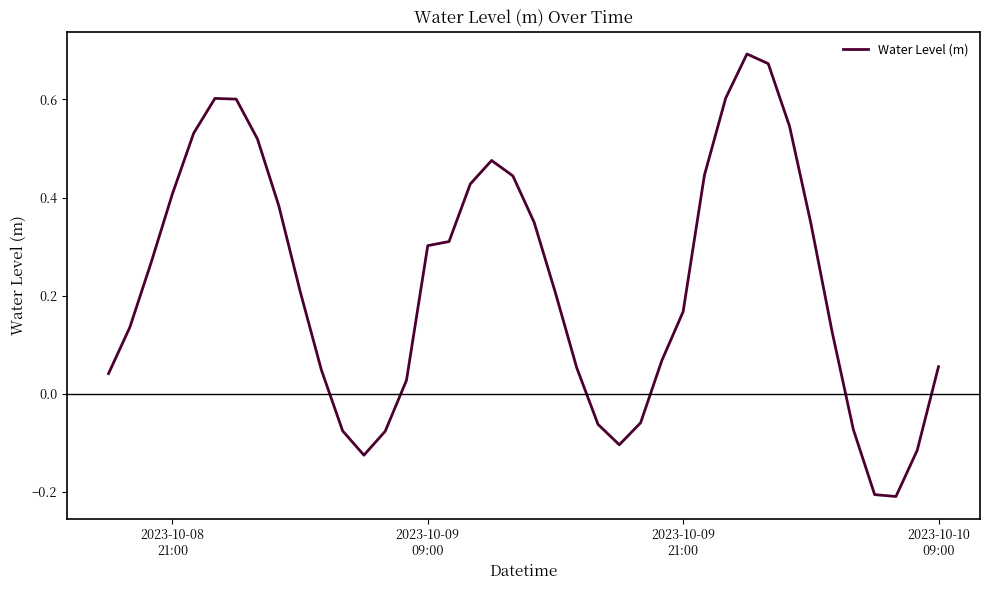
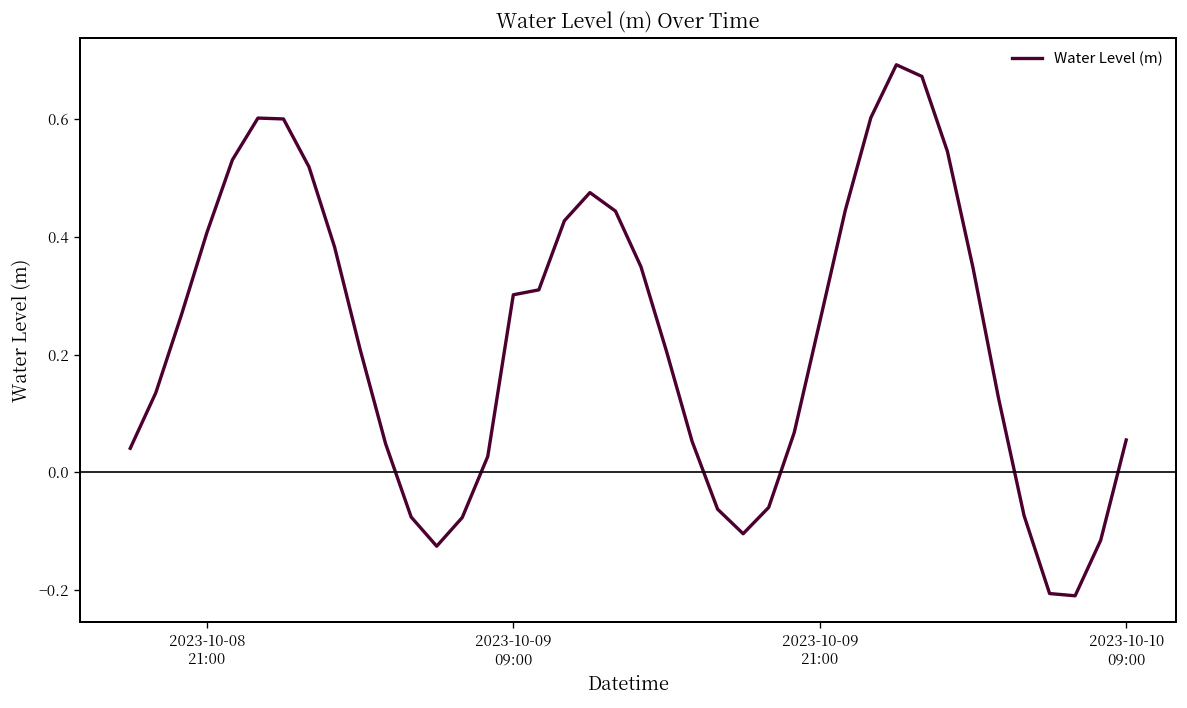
2023-10-09 21:00: 0.17 -> 0.26
